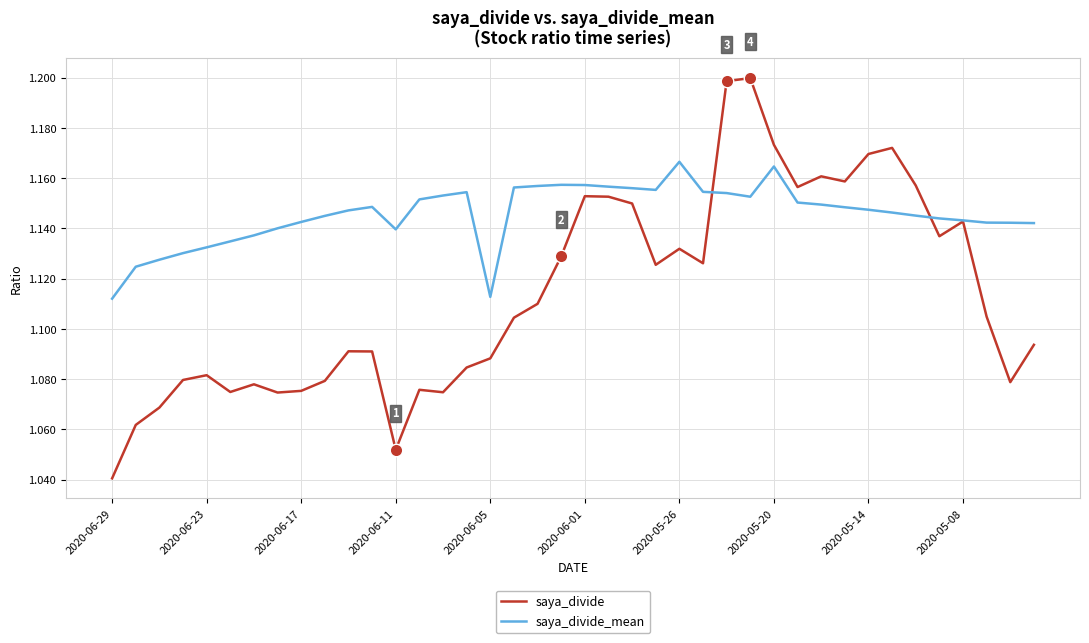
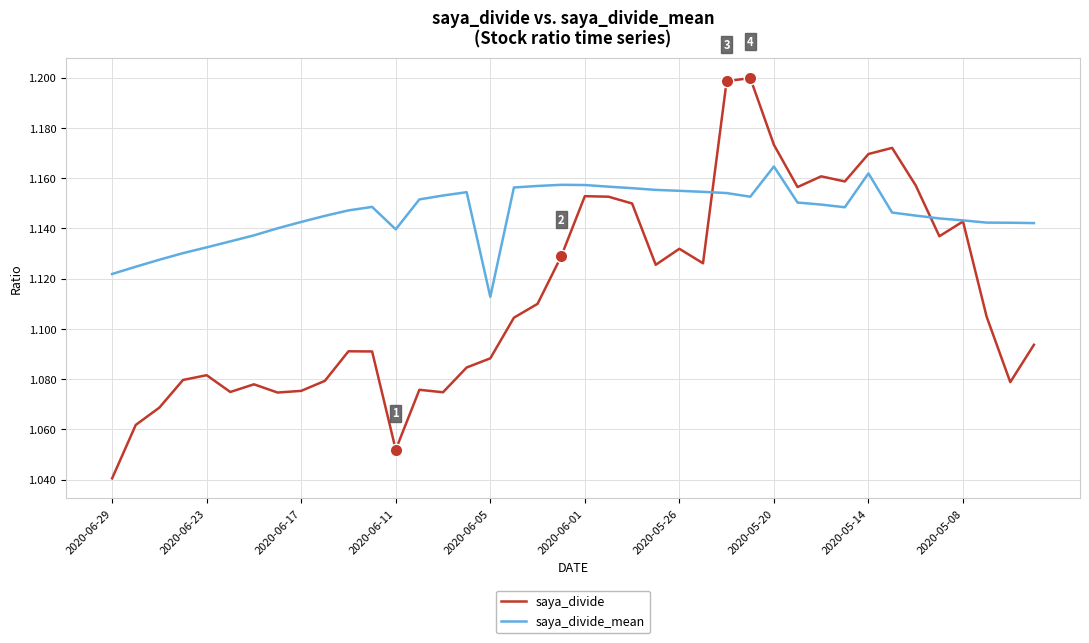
saya_divide_mean, 2020-06-29: 1.112 -> 1.122
saya_divide_mean, 2020-05-26: 1.166 -> 1.155
saya_divide_mean, 2020-05-14: 1.147 -> 1.162
